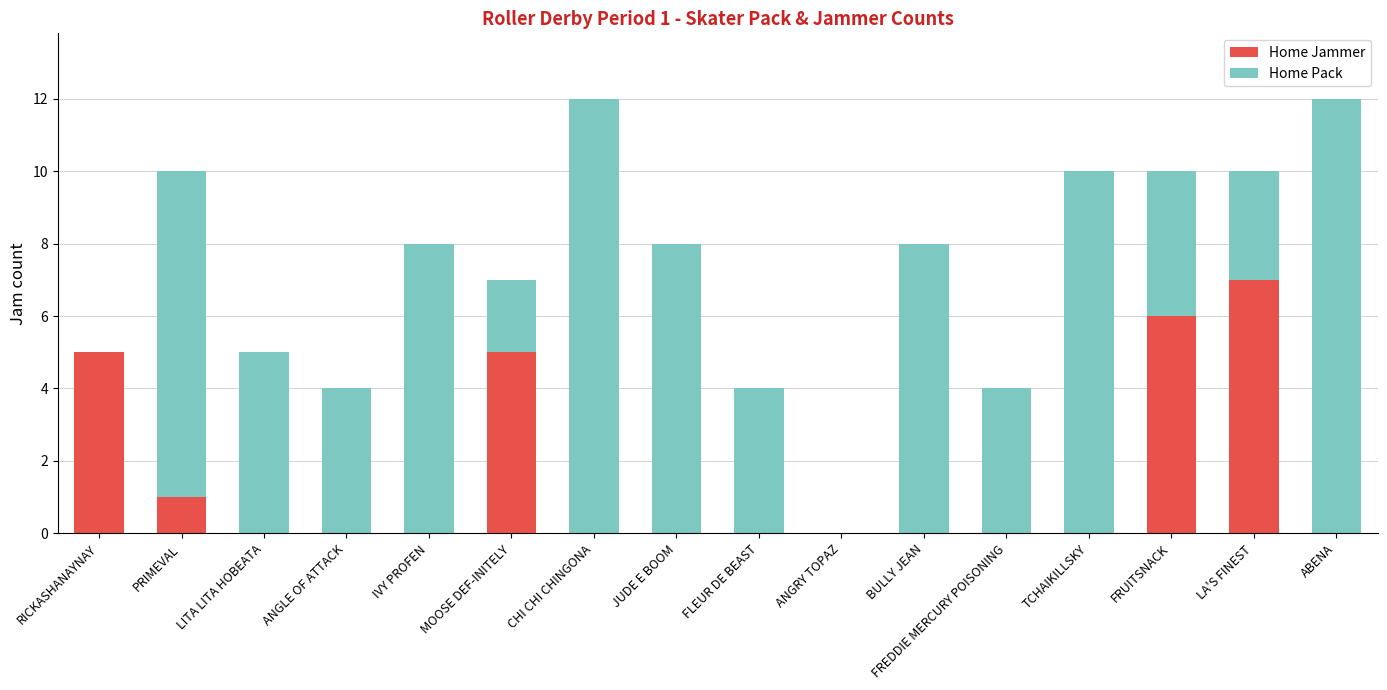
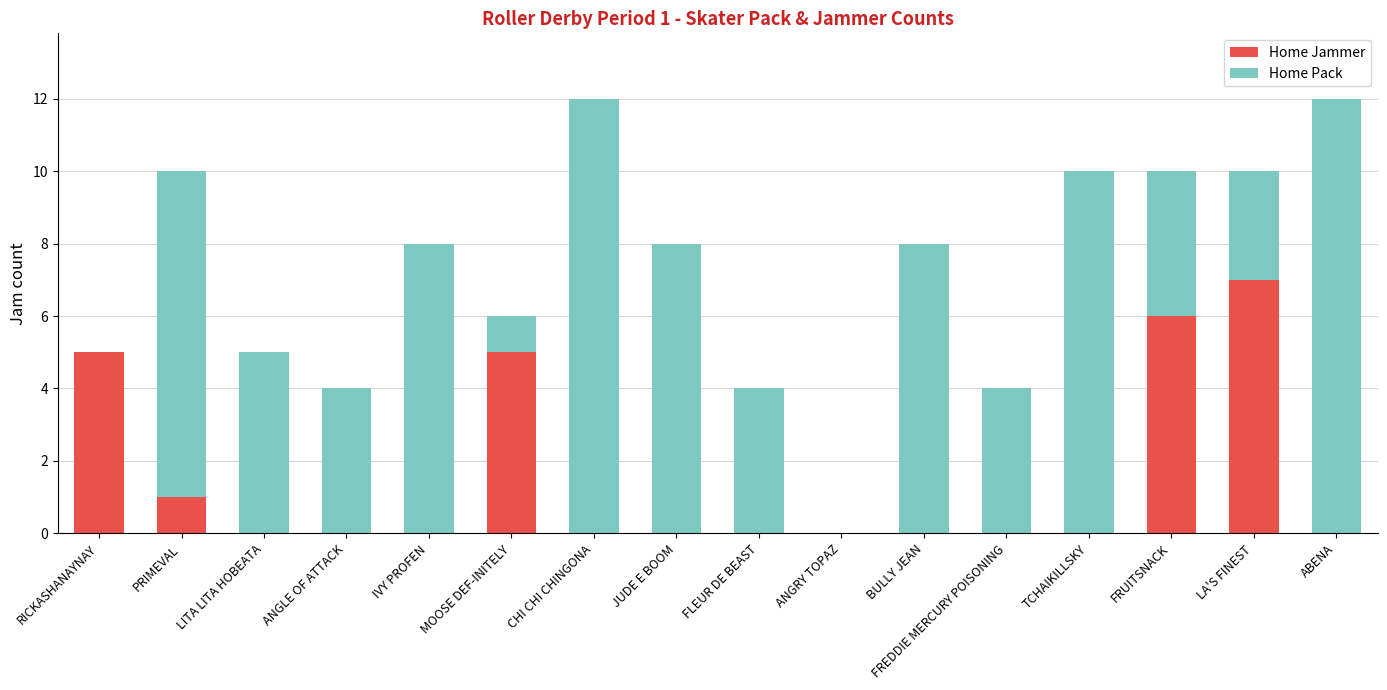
Home Pack, MOOSE DEF-INITELY: 2 -> 1
